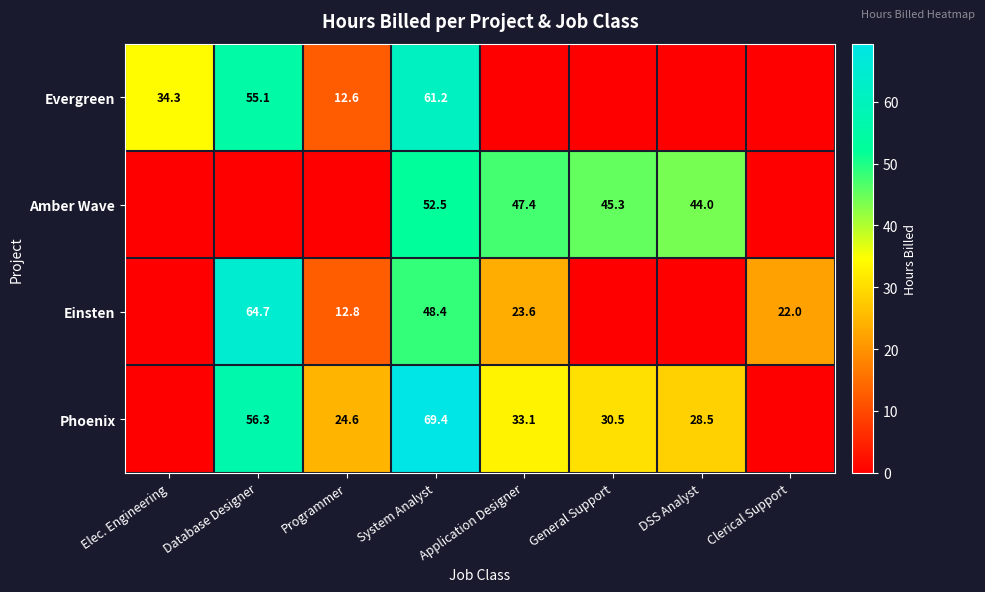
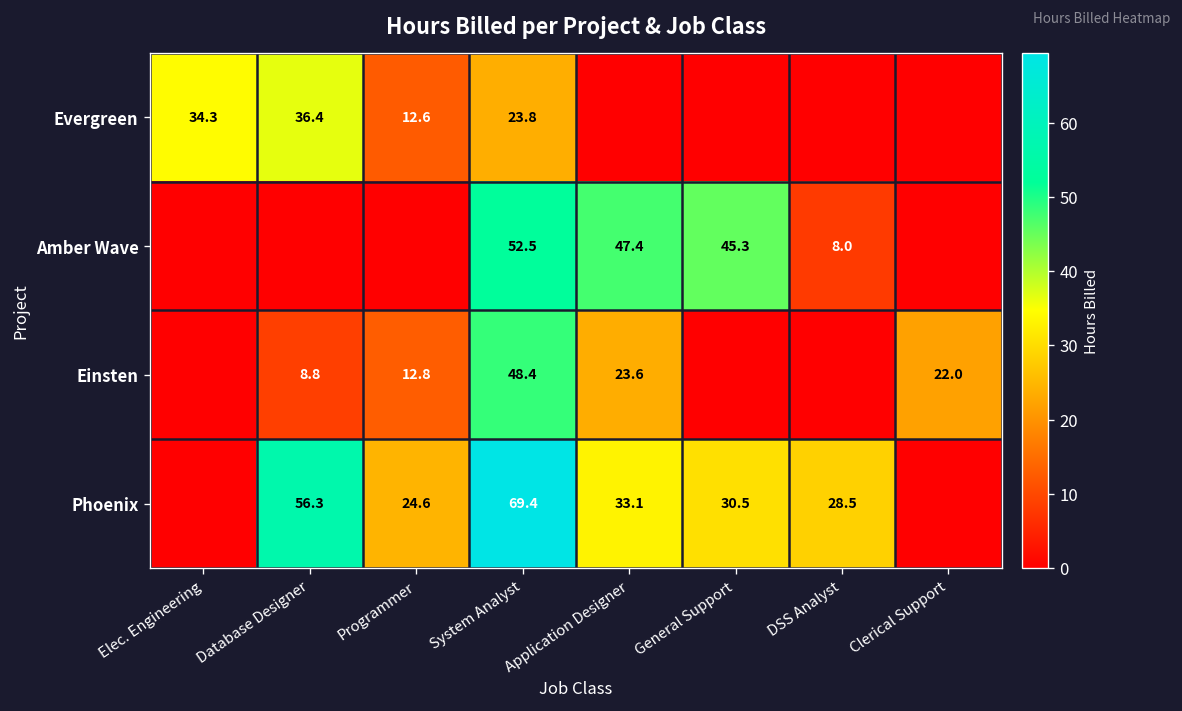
Evergreen, Database Designer: 55.1 -> 36.4
Evergreen, System Analyst: 61.2 -> 23.8
Amber Wave, DSS Analyst: 44.0 -> 8.0
Einsten, Database Designer: 64.7 -> 8.8
